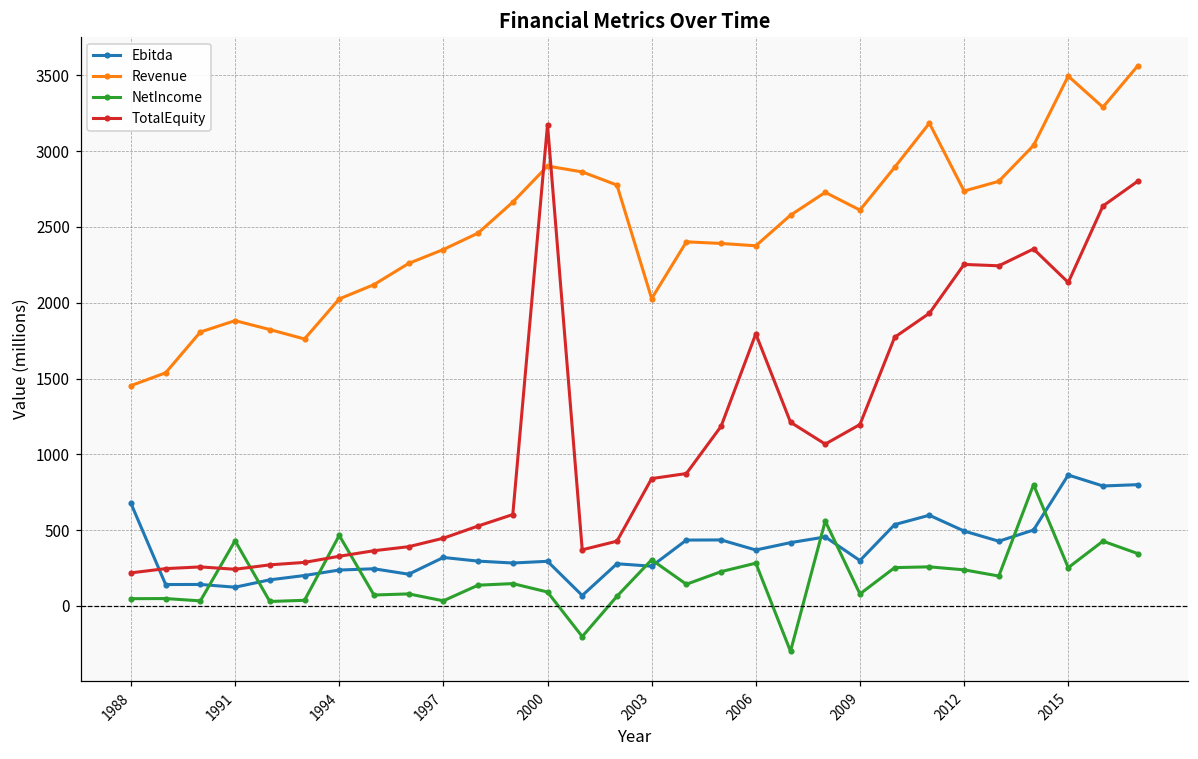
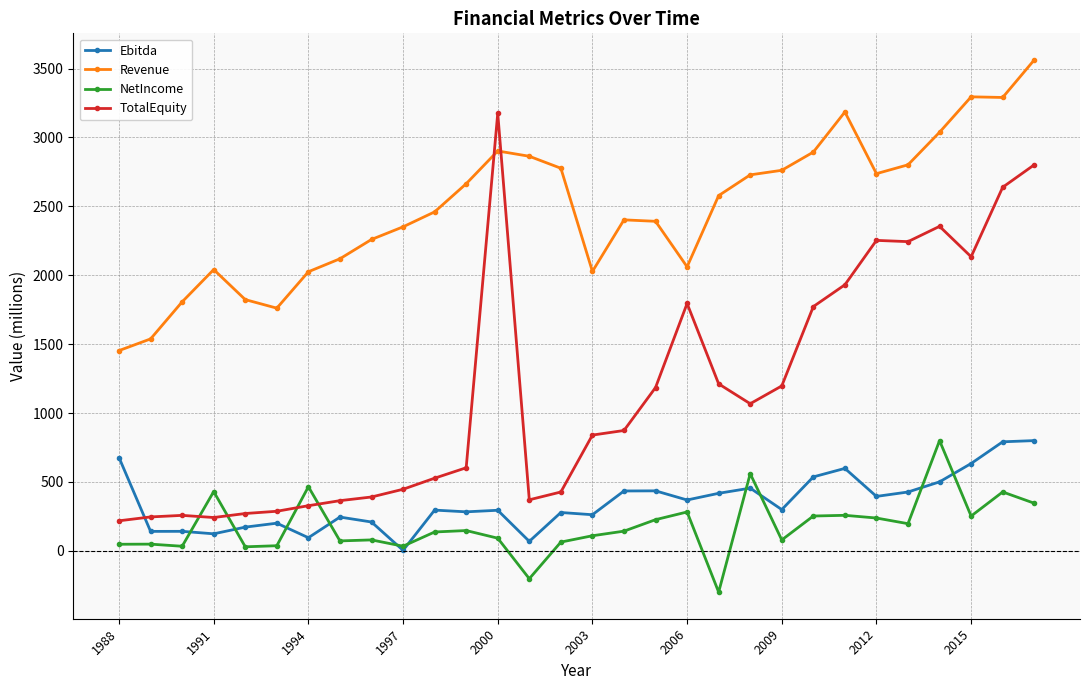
Revenue, 1991: 1880 -> 2040
Ebitda, 1994: 240 -> 100
Ebitda, 1997: 320 -> 0
NetIncome, 2003: 300 -> 110
Revenue, 2006: 2380 -> 2060
Revenue, 2009: 2610 -> 2760
Ebitda, 2012: 490 -> 400
Ebitda, 2015: 860 -> 630
Revenue, 2015: 3500 -> 3290
